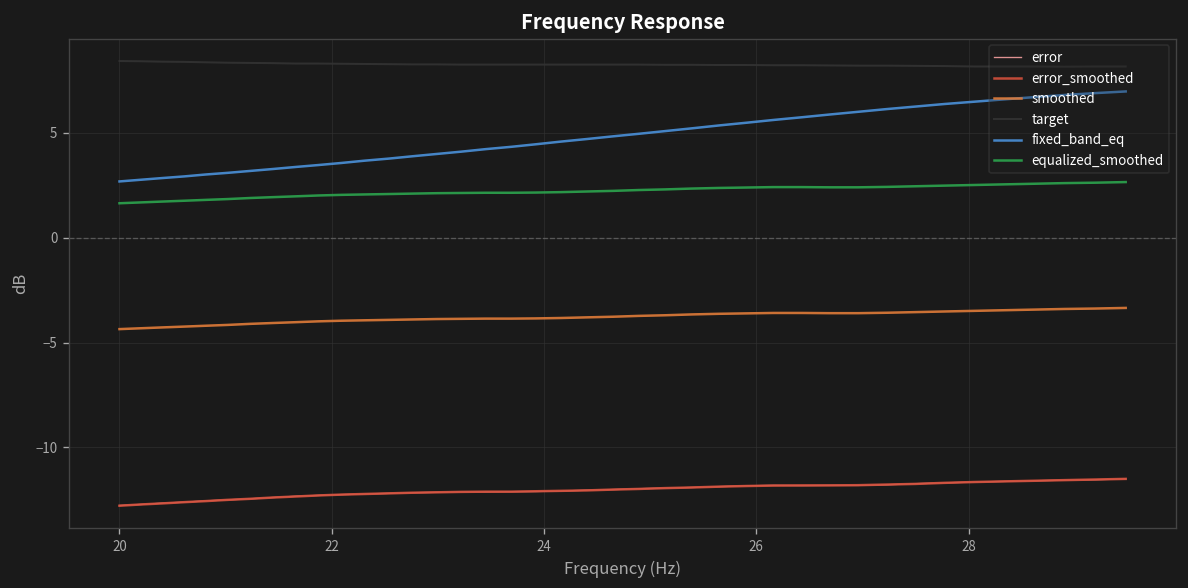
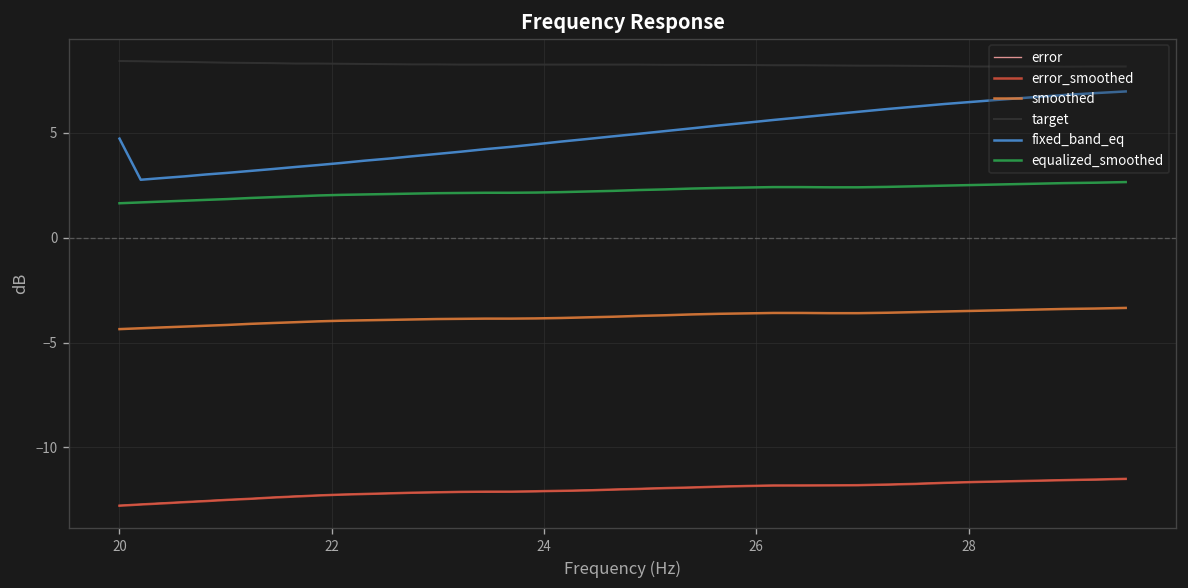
fixed_band_eq, 20: 2.7 -> 4.7
